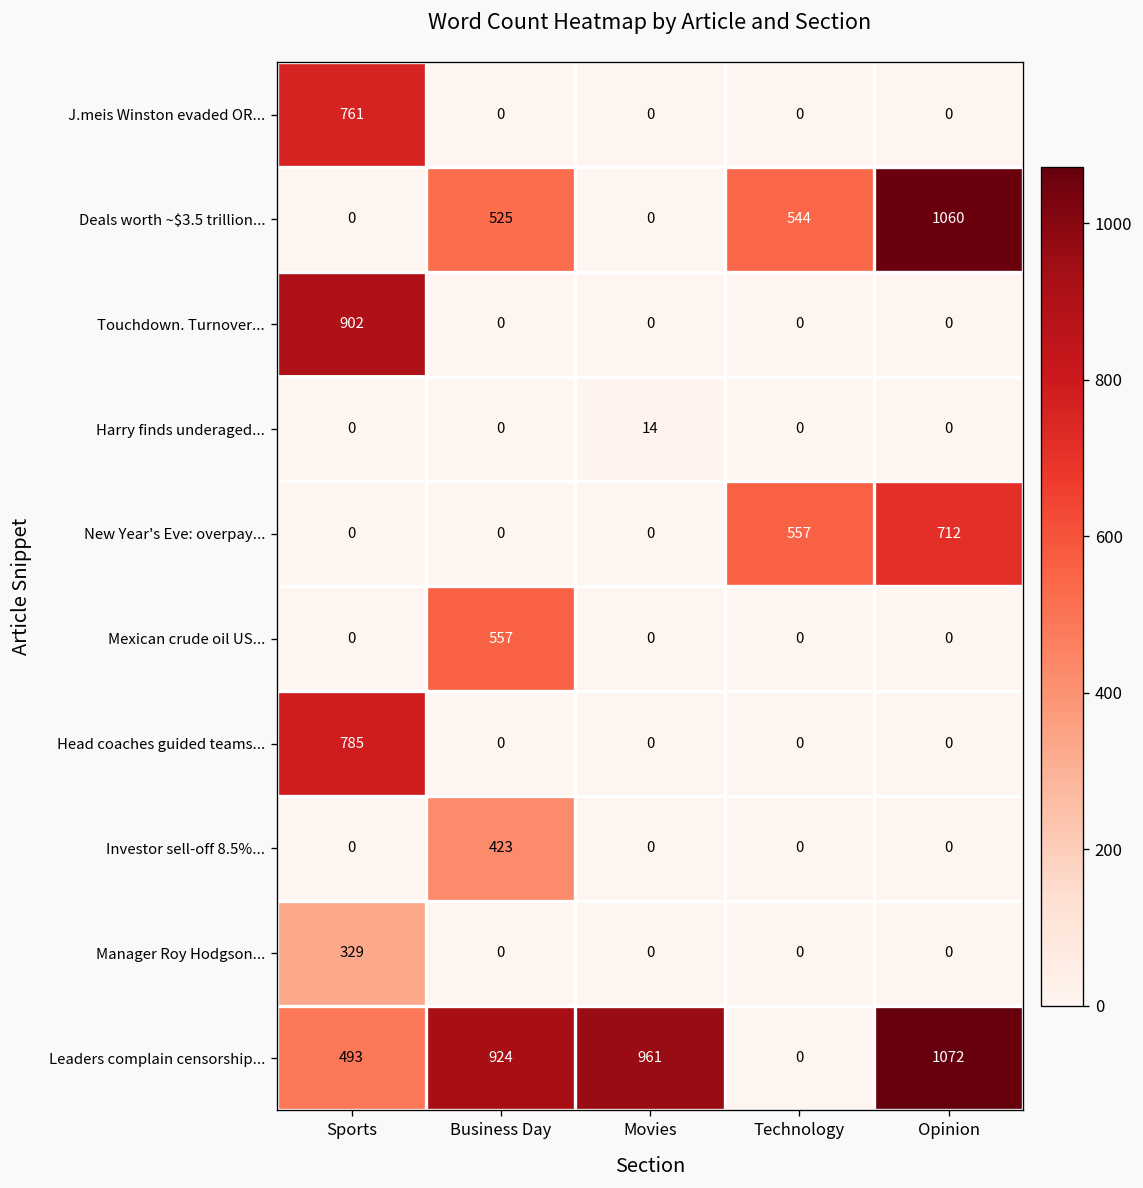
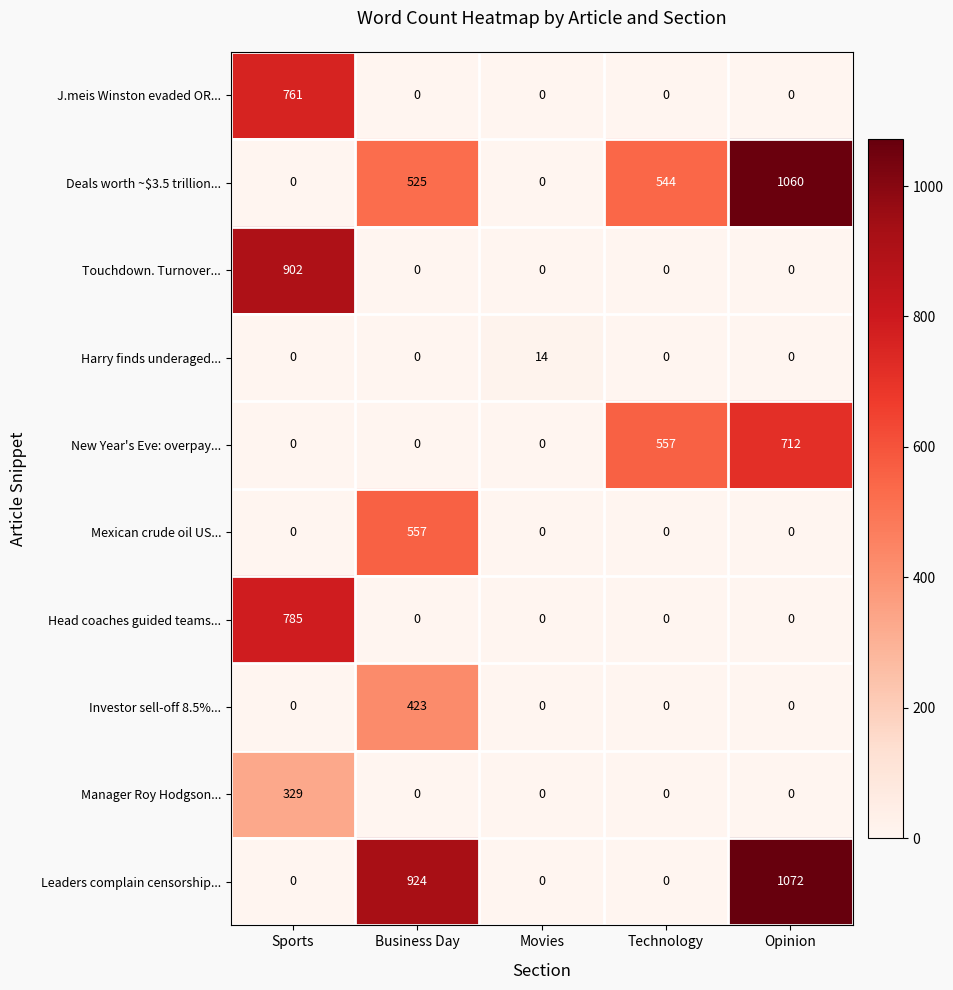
Leaders complain censorship..., Sports: 493 -> 0
Leaders complain censorship..., Movies: 961 -> 0
